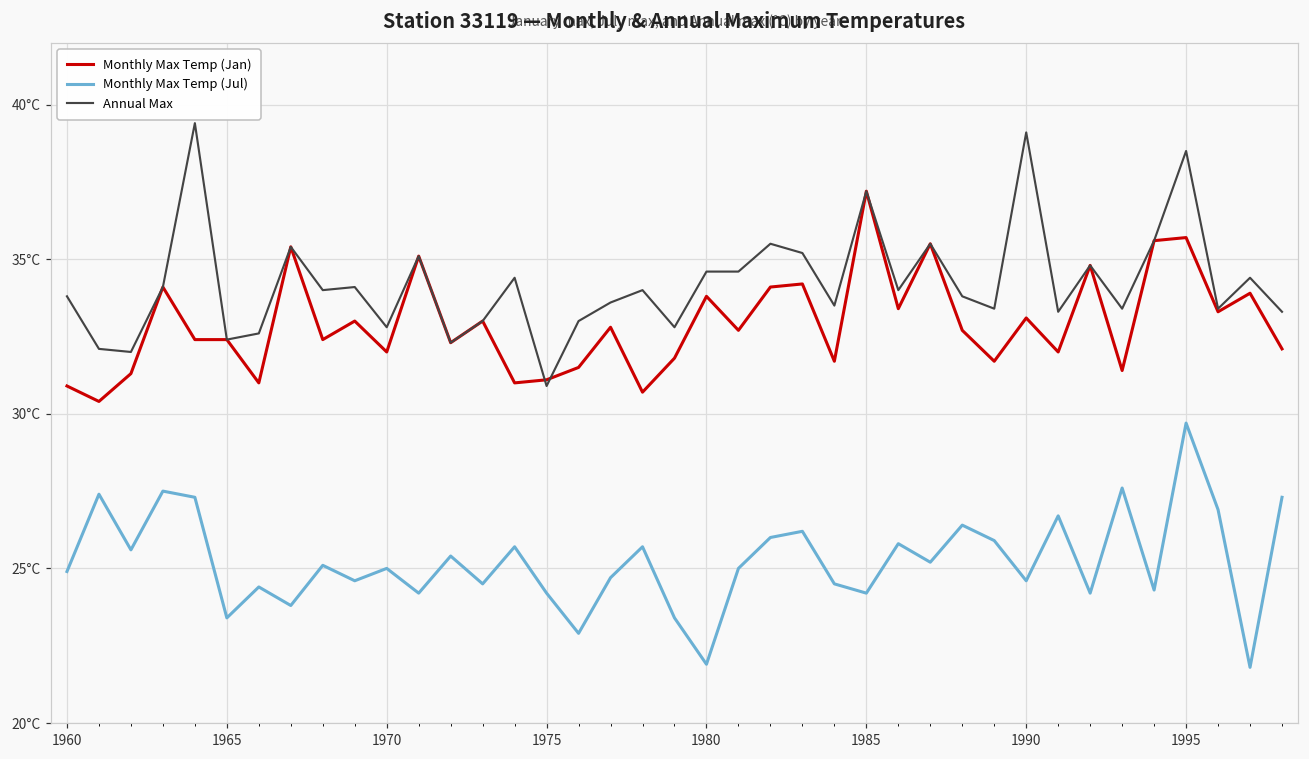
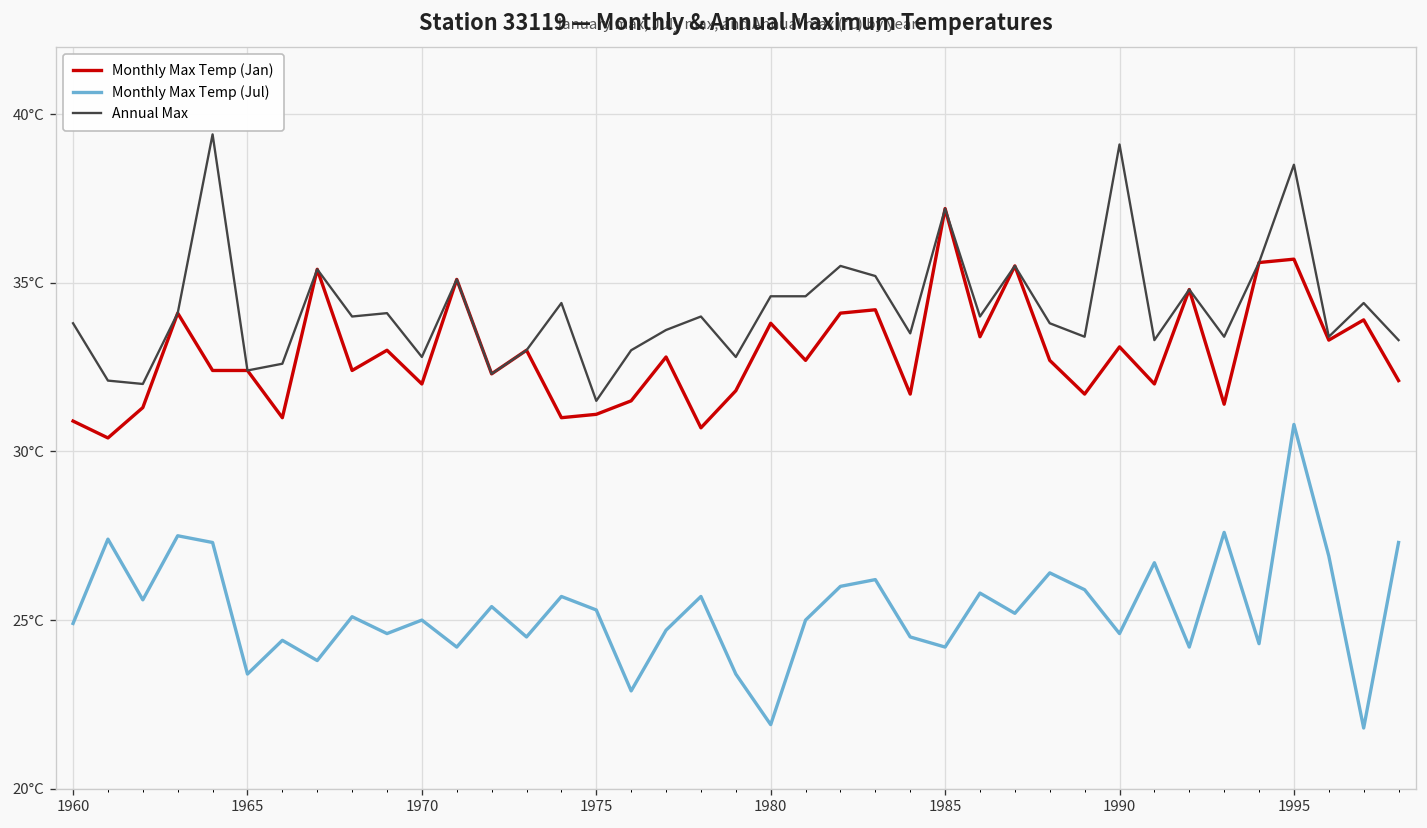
Monthly Max Temp (Jul), 1975: 24.2°C -> 25.3°C
Annual Max, 1975: 30.9°C -> 31.5°C
Monthly Max Temp (Jul), 1995: 29.7°C -> 30.8°C
